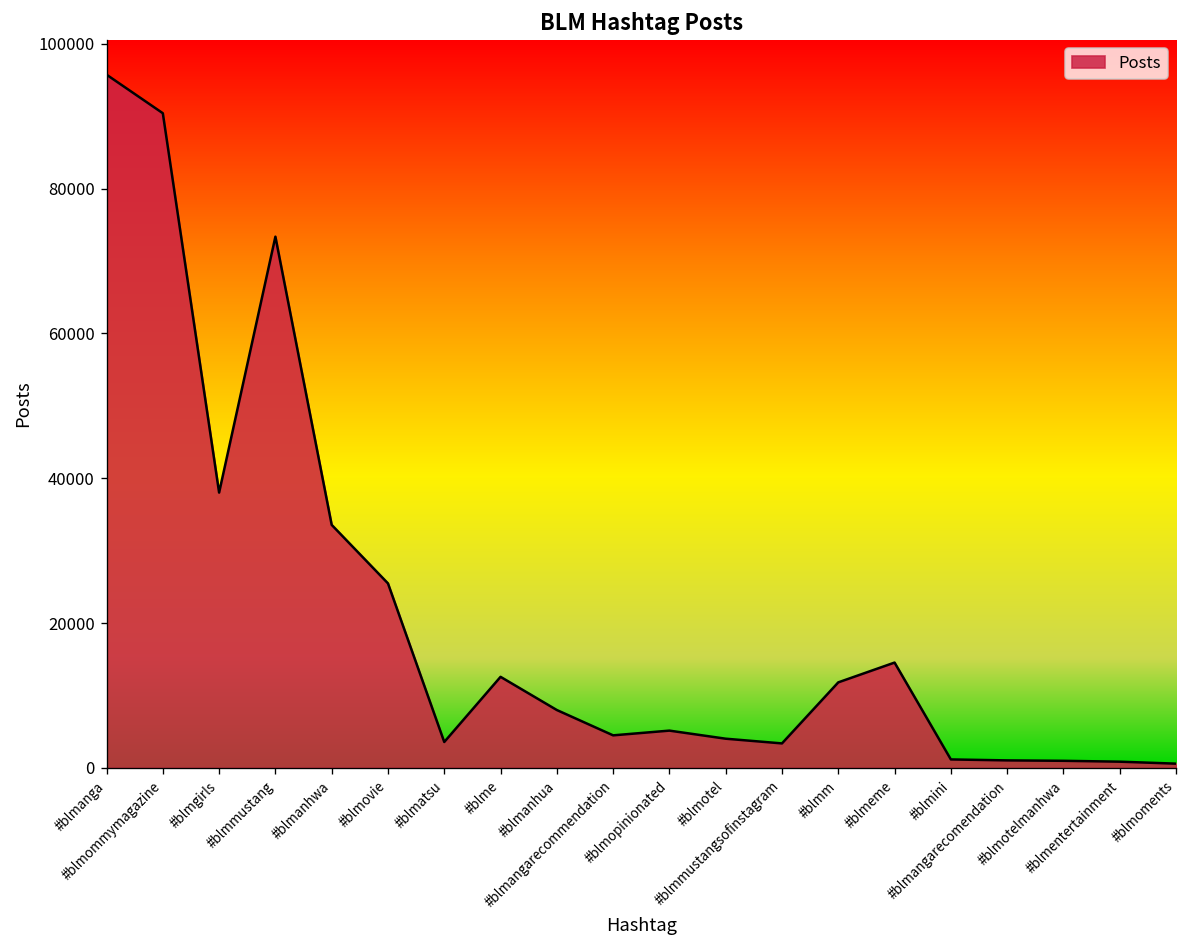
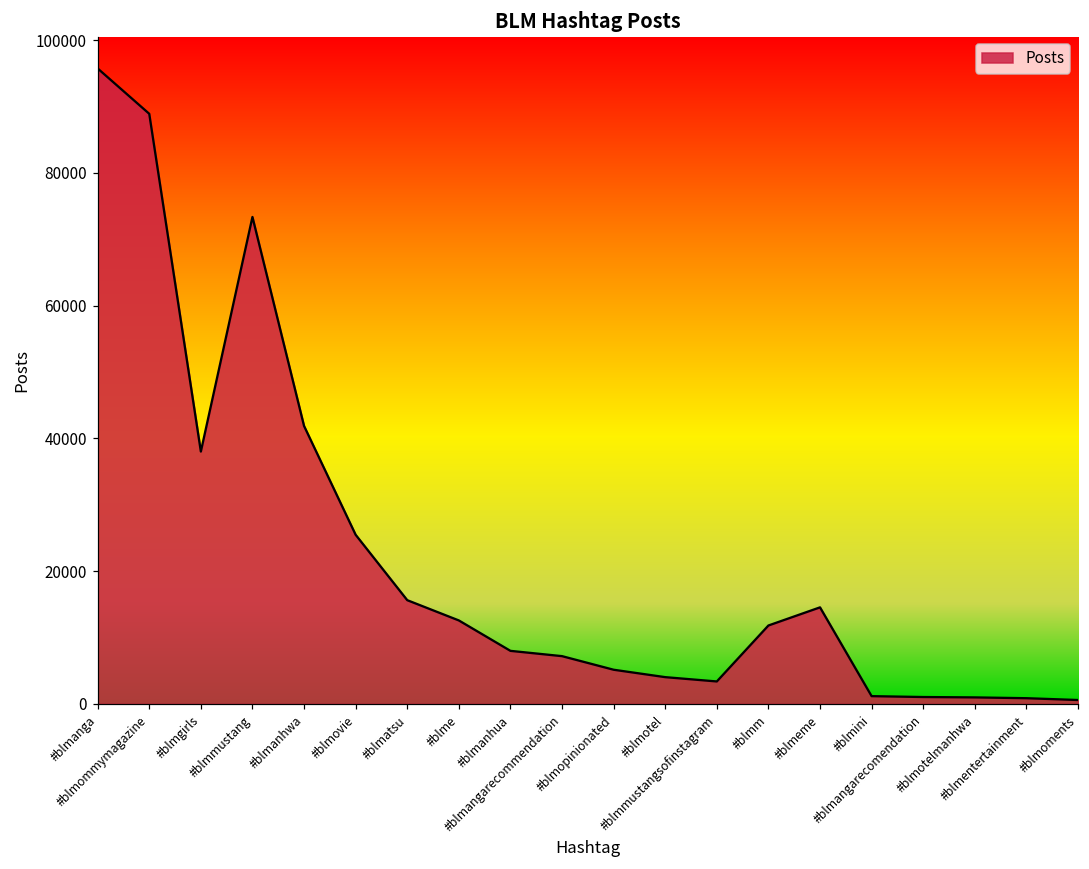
#blmommymagazine: 90000 -> 89000
#blmanhwa: 34000 -> 42000
#blmatsu: 4000 -> 16000
#blmangarecommendation: 4000 -> 7000
